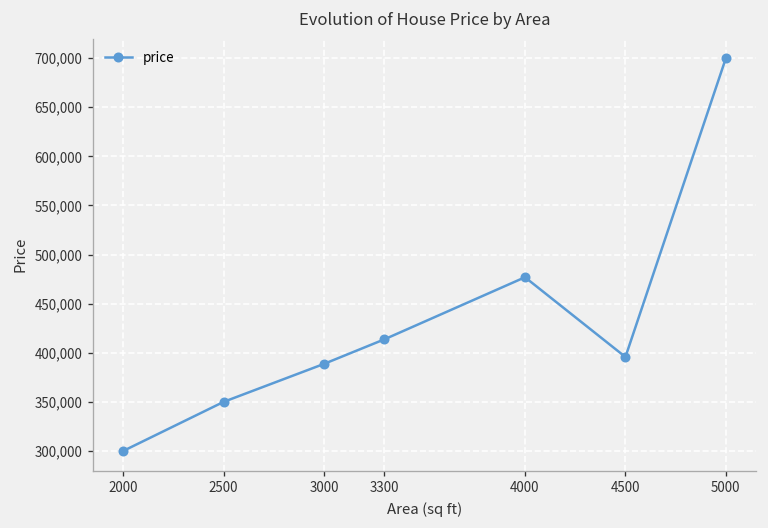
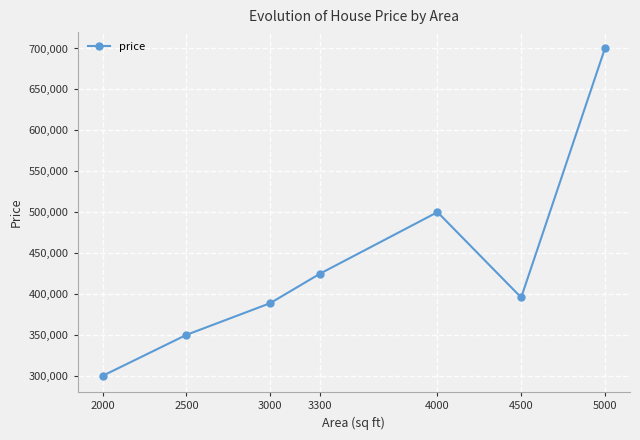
3300: 410,000 -> 430,000
4000: 480,000 -> 500,000
